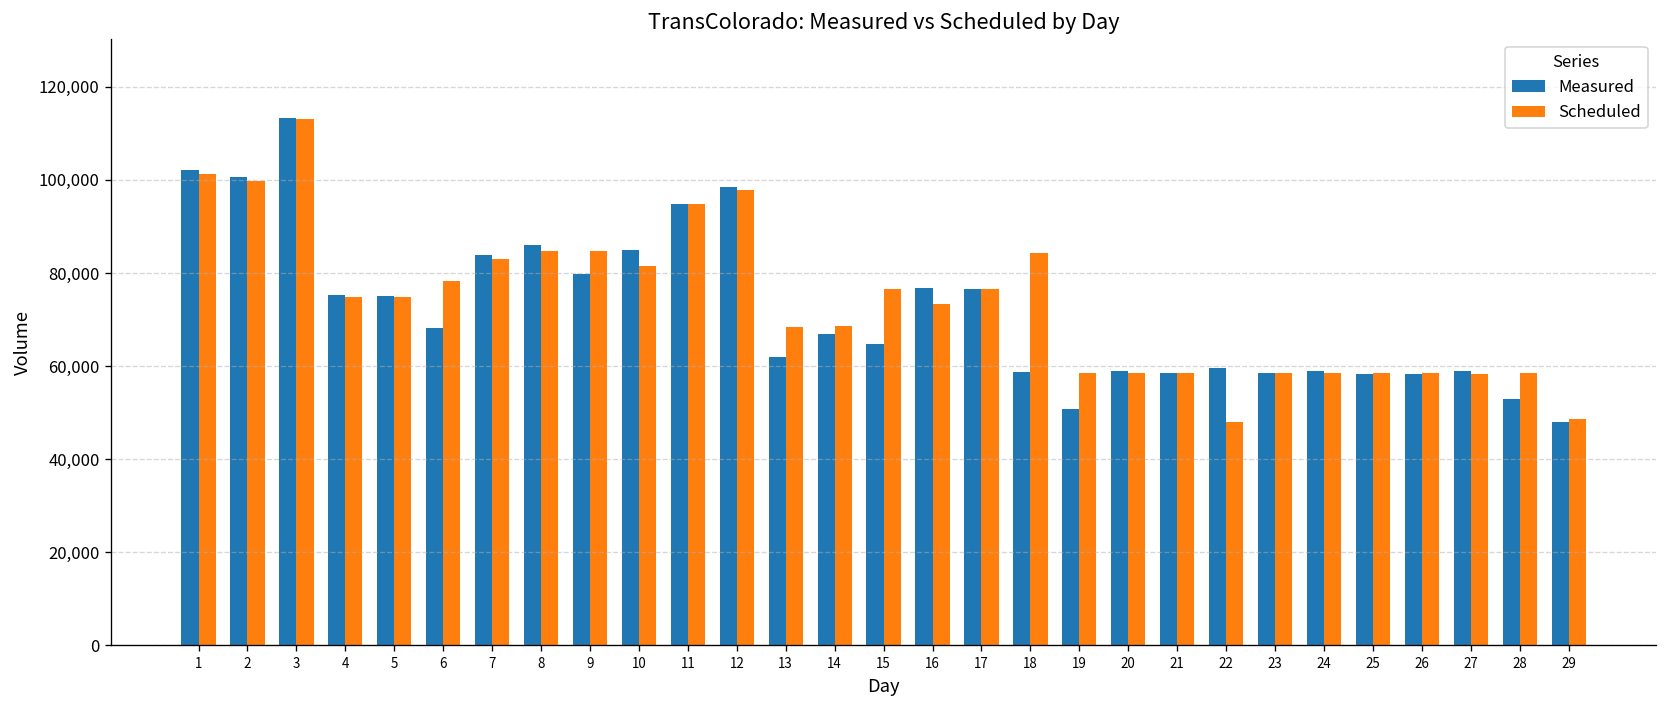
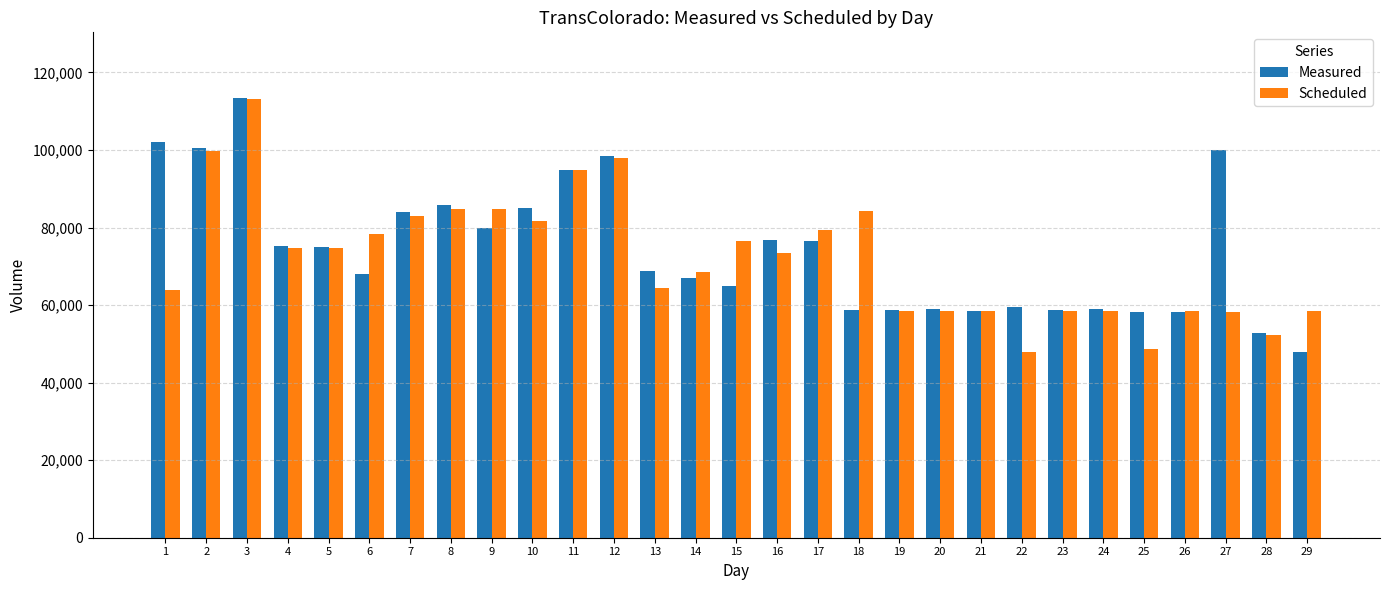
Scheduled, 1: 101,000 -> 64,000
Measured, 13: 62,000 -> 69,000
Scheduled, 13: 68,000 -> 65,000
Scheduled, 17: 77,000 -> 79,000
Measured, 19: 51,000 -> 59,000
Scheduled, 25: 59,000 -> 49,000
Measured, 27: 59,000 -> 100,000
Scheduled, 28: 59,000 -> 52,000
Scheduled, 29: 49,000 -> 59,000
